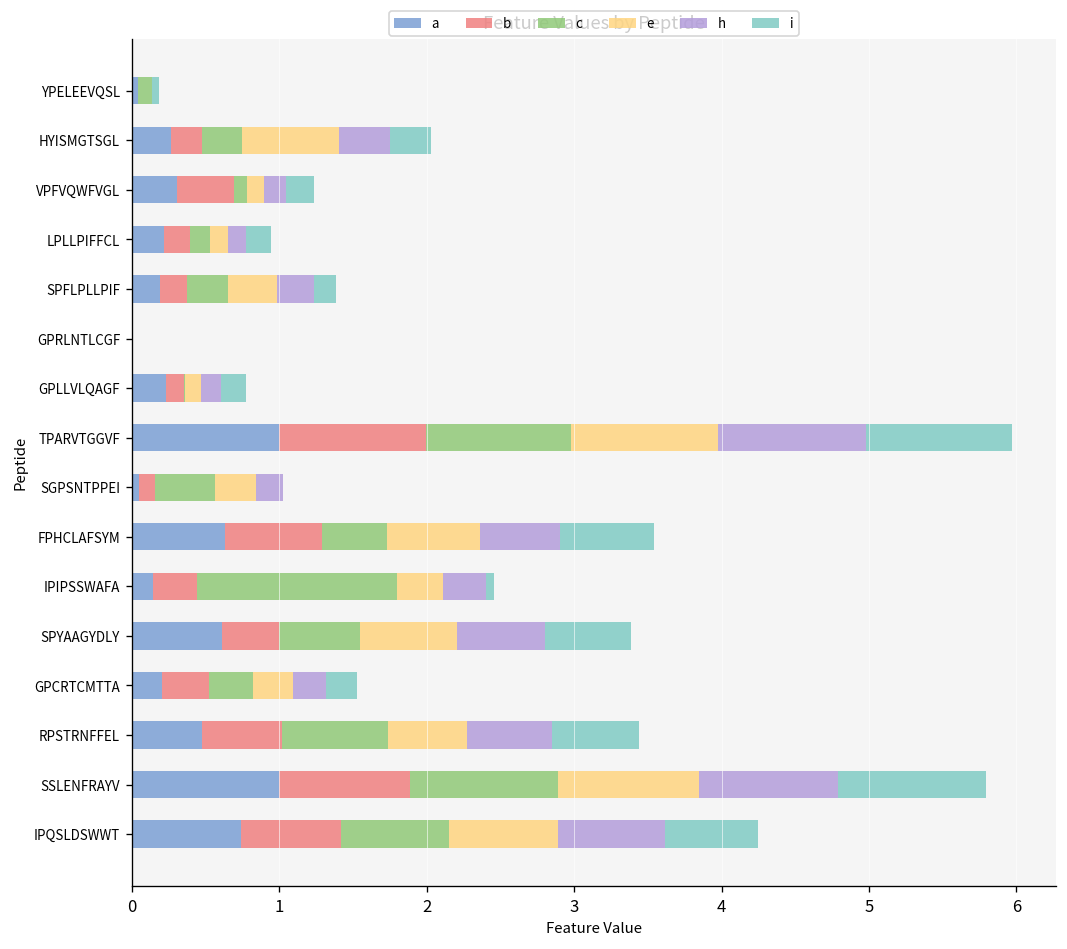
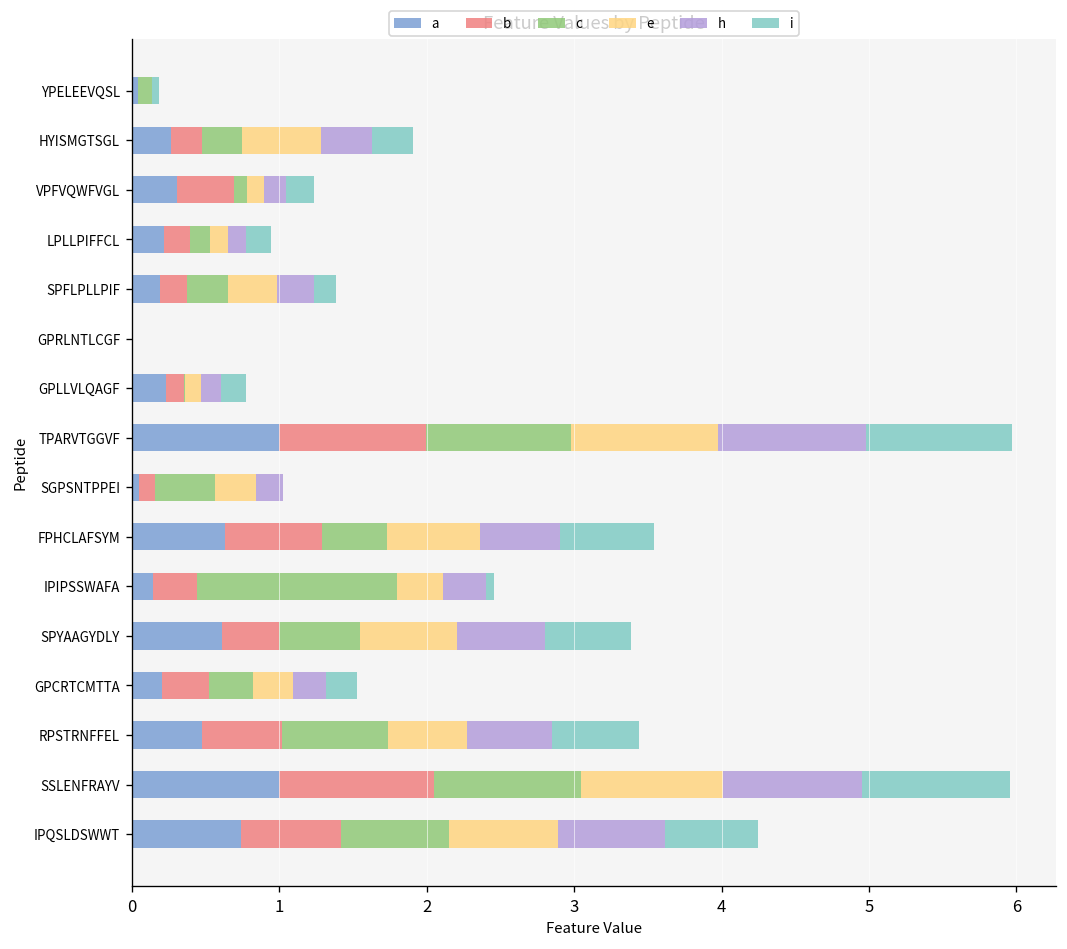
e, HYISMGTSGL: 0.66 -> 0.53
b, SSLENFRAYV: 0.89 -> 1.05
